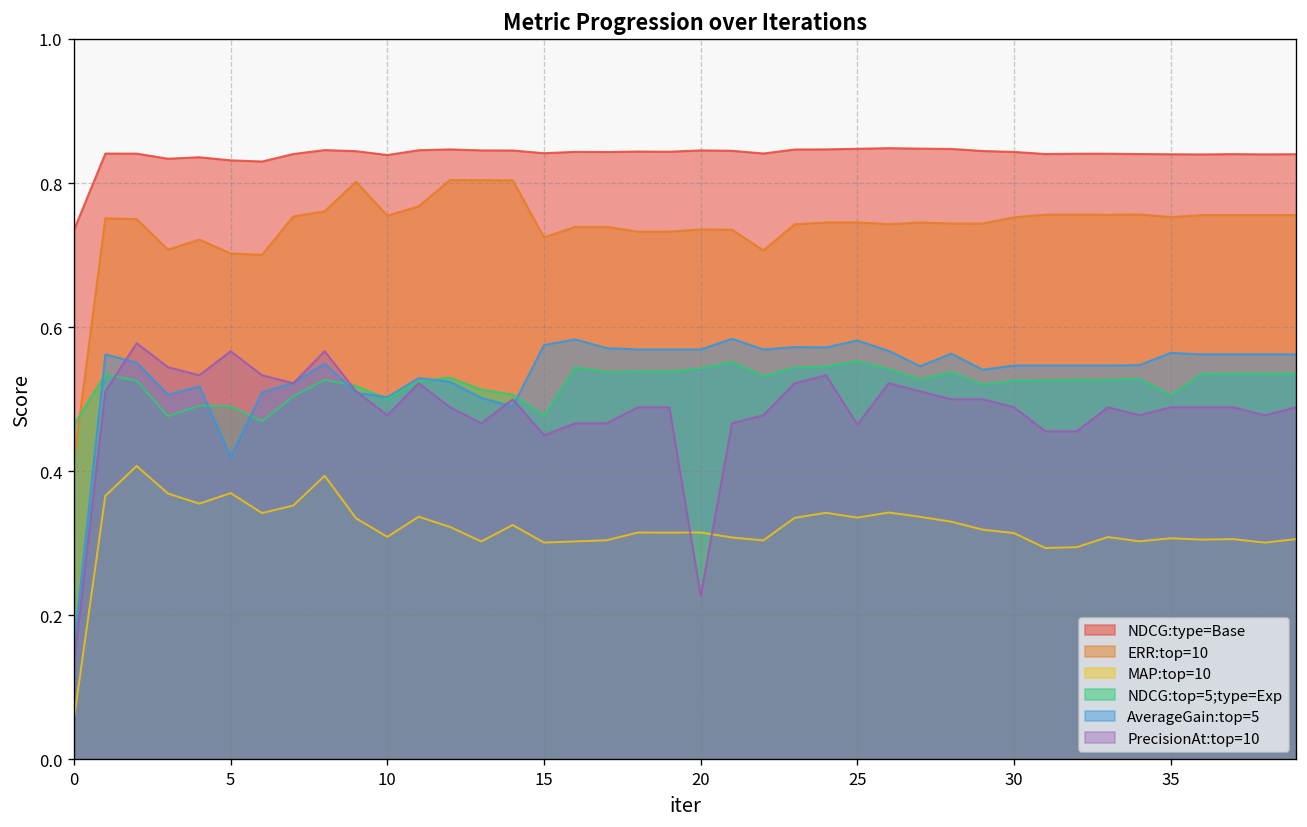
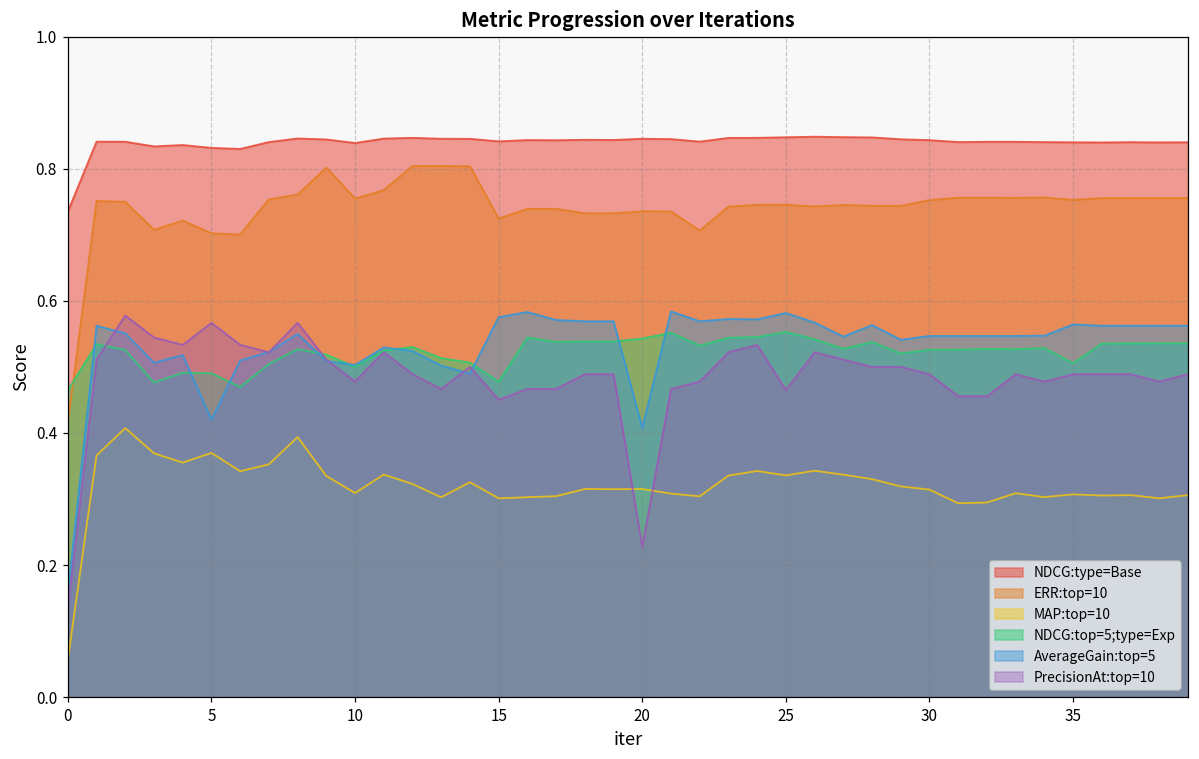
AverageGain:top=5, 20: 0.57 -> 0.41
